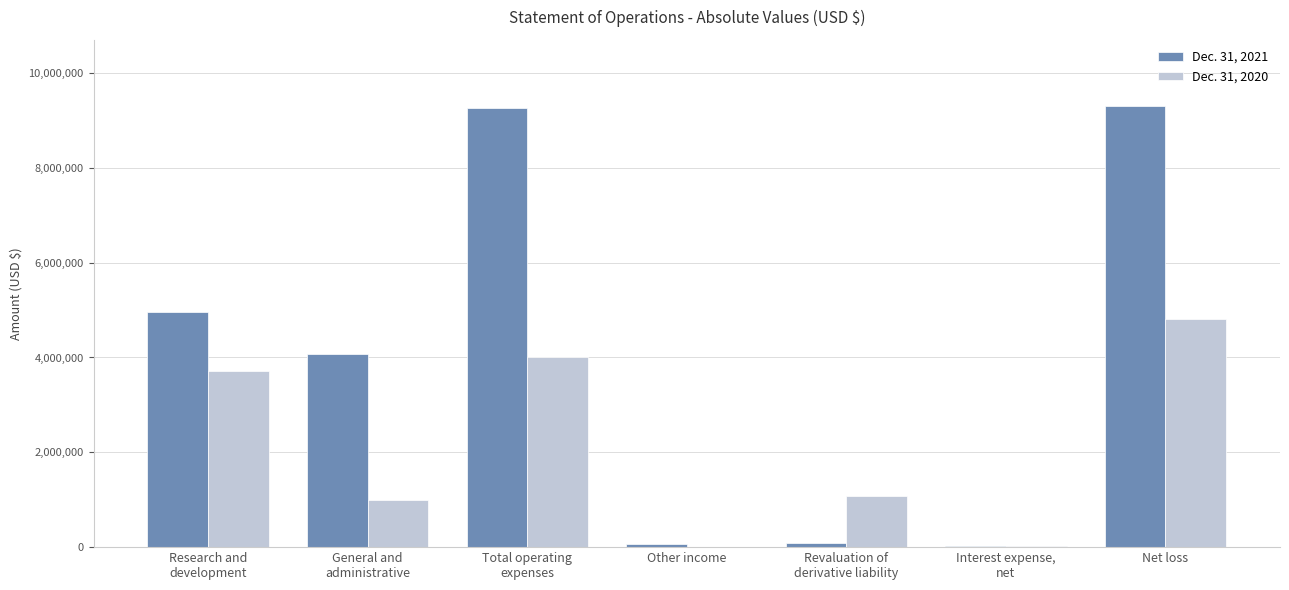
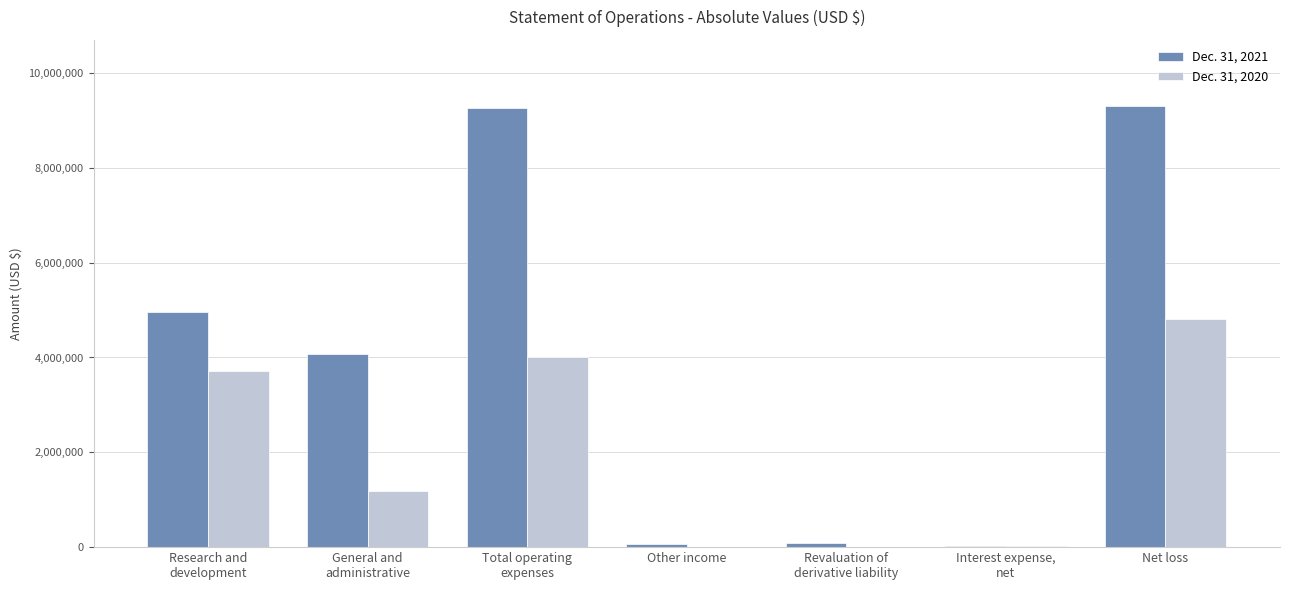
Dec. 31, 2020, General and administrative: 1,000,000 -> 1,200,000
Dec. 31, 2020, Revaluation of derivative liability: 1,100,000 -> 0
